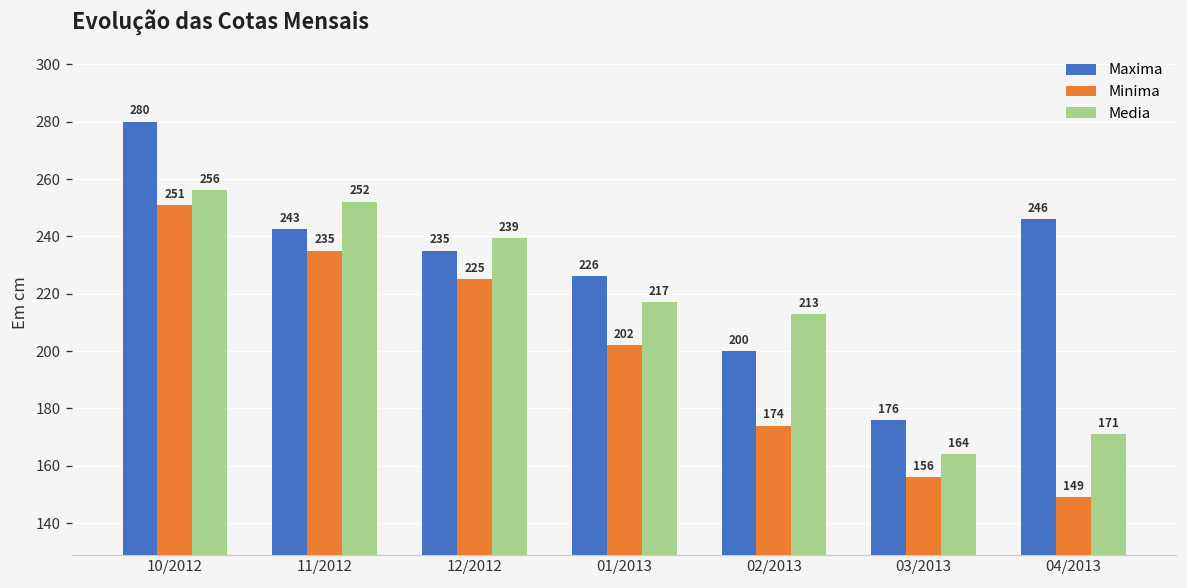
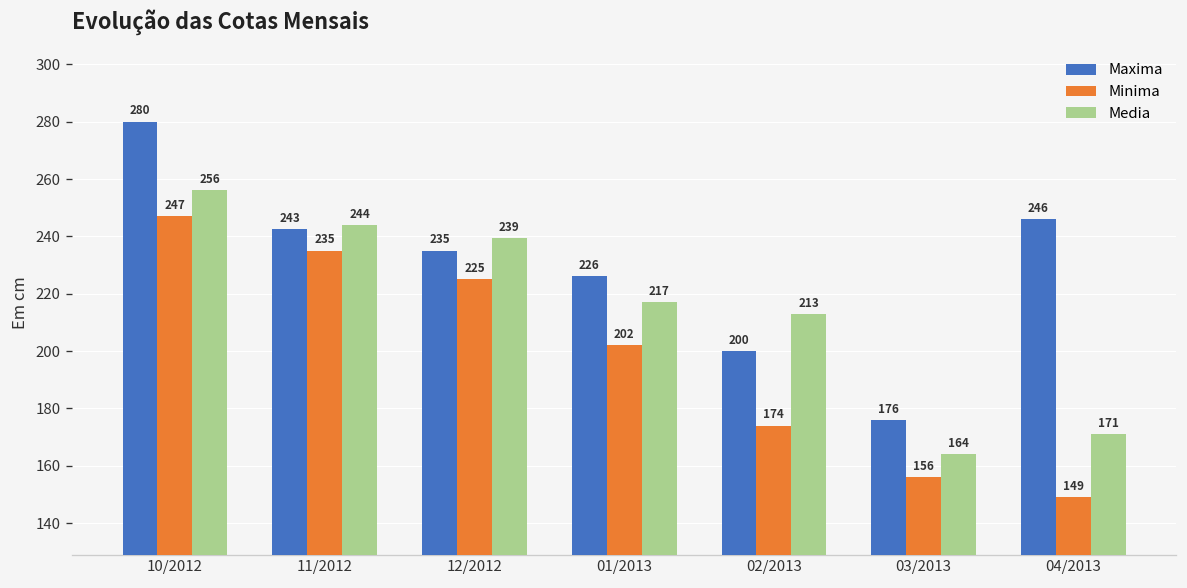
Minima, 10/2012: 251 -> 247
Media, 11/2012: 252 -> 244
